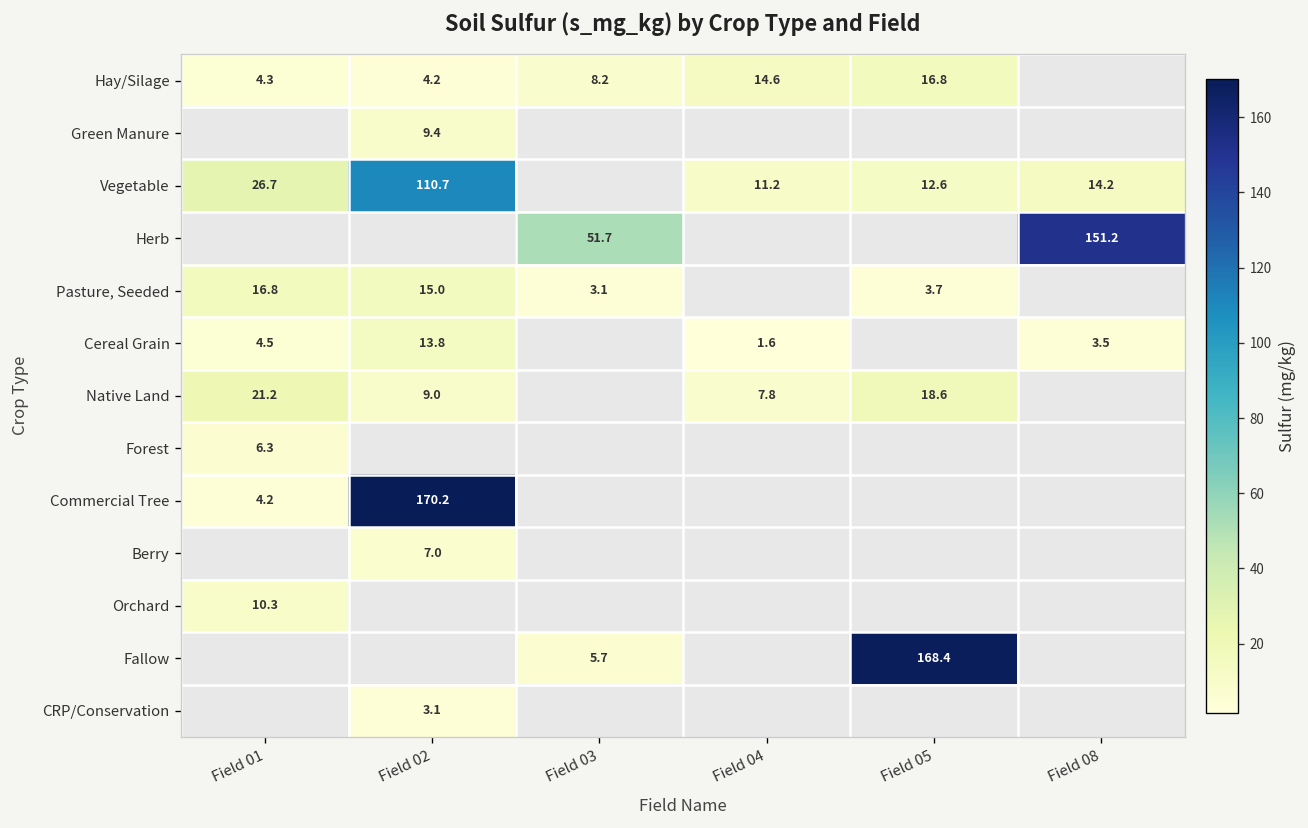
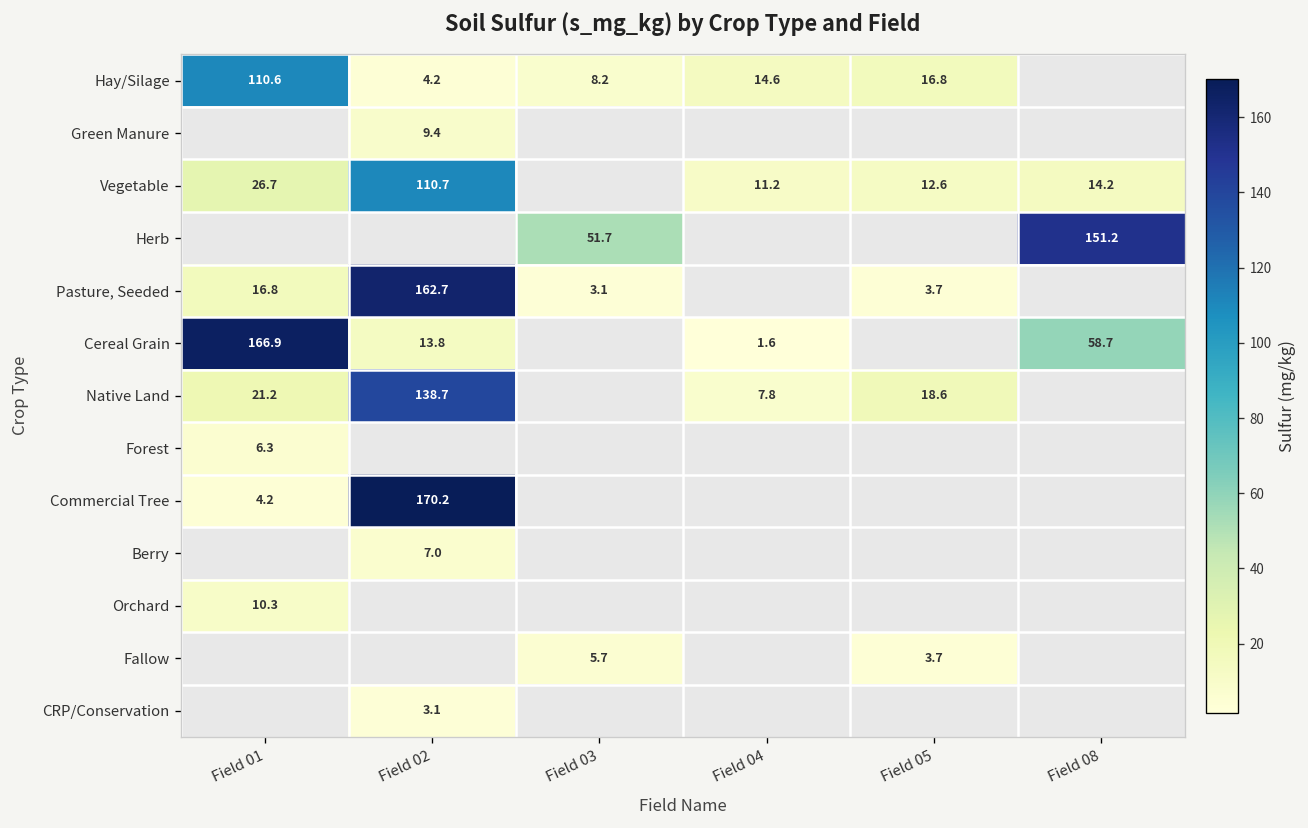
Hay/Silage, Field 01: 4.3 -> 110.6
Pasture, Seeded, Field 02: 15.0 -> 162.7
Cereal Grain, Field 01: 4.5 -> 166.9
Cereal Grain, Field 08: 3.5 -> 58.7
Native Land, Field 02: 9.0 -> 138.7
Fallow, Field 05: 168.4 -> 3.7
